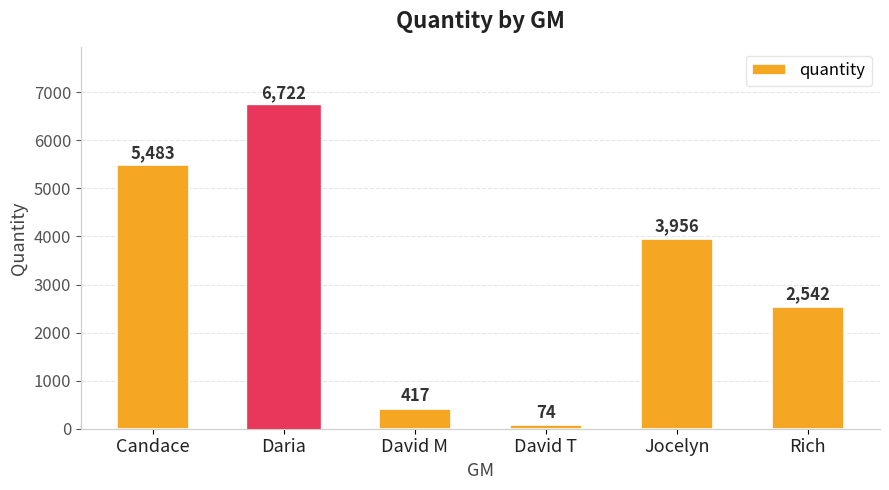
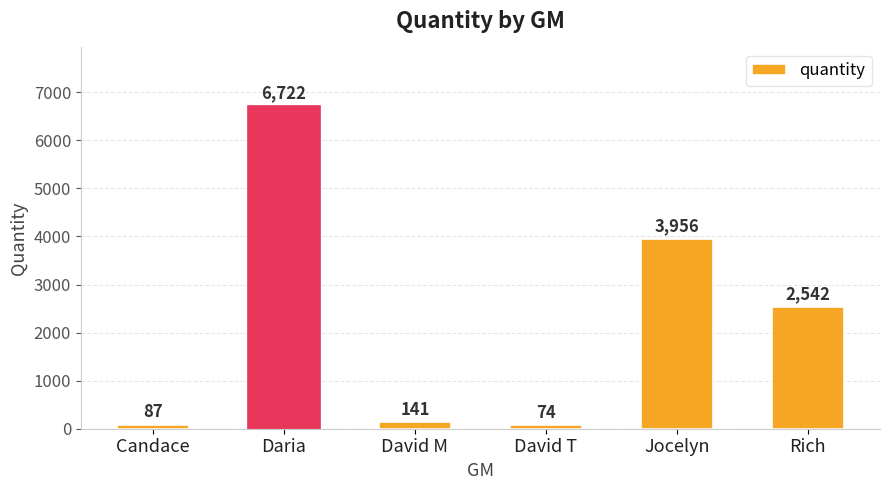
Candace: 5,483 -> 87
David M: 417 -> 141
